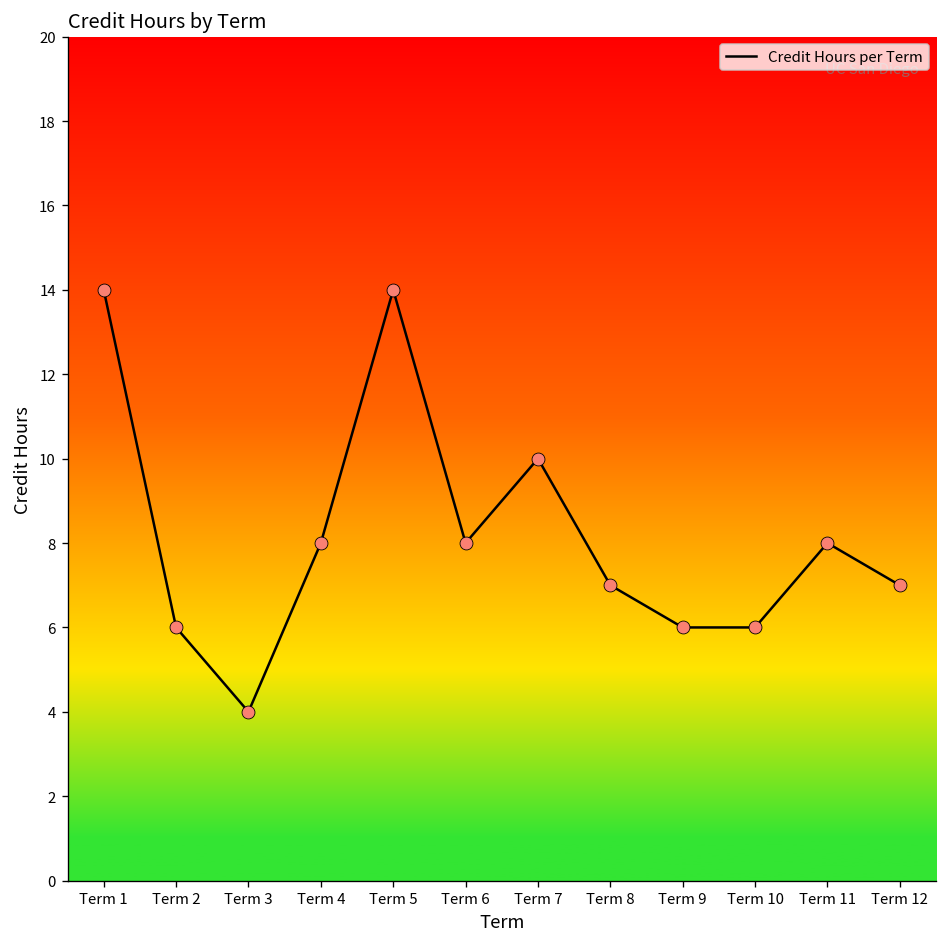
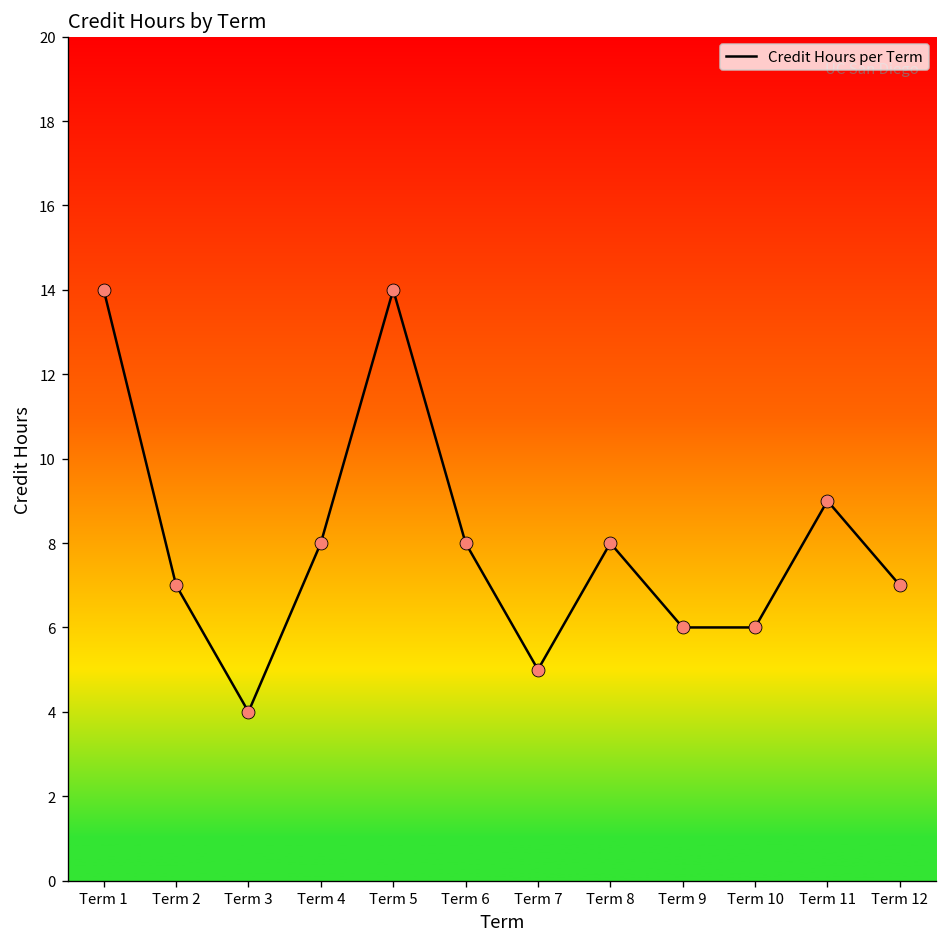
Term 2: 6 -> 7
Term 7: 10 -> 5
Term 8: 7 -> 8
Term 11: 8 -> 9
